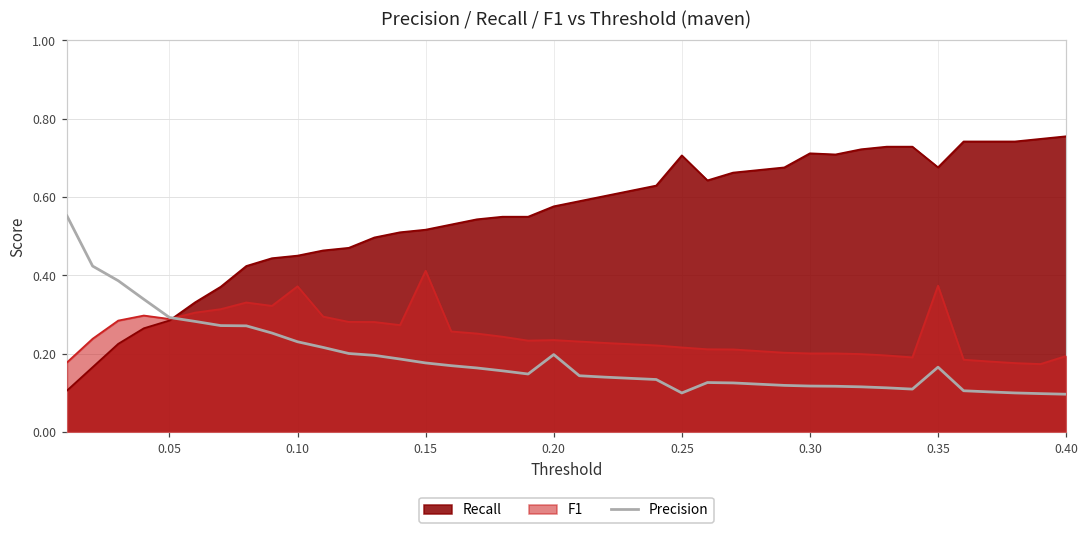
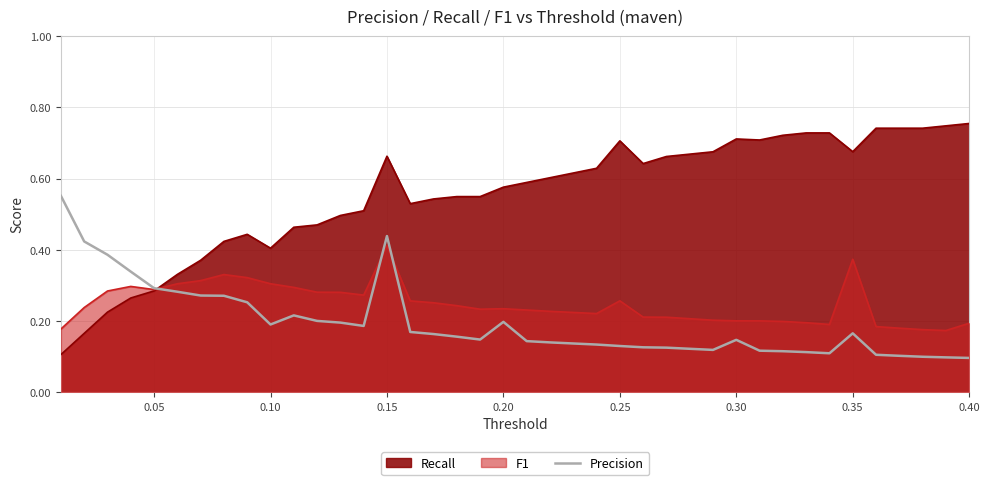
Recall, 0.10: 0.45 -> 0.40
F1, 0.10: 0.37 -> 0.30
Precision, 0.10: 0.23 -> 0.19
Recall, 0.15: 0.52 -> 0.66
Precision, 0.15: 0.18 -> 0.44
F1, 0.25: 0.22 -> 0.26
Precision, 0.25: 0.10 -> 0.13
Precision, 0.30: 0.12 -> 0.15
